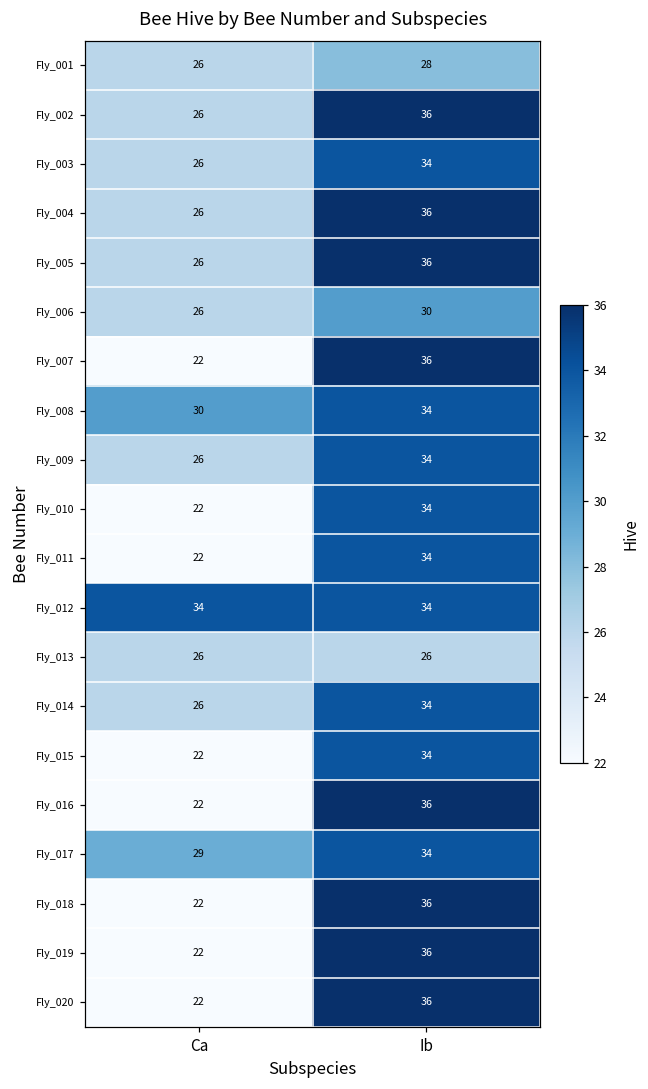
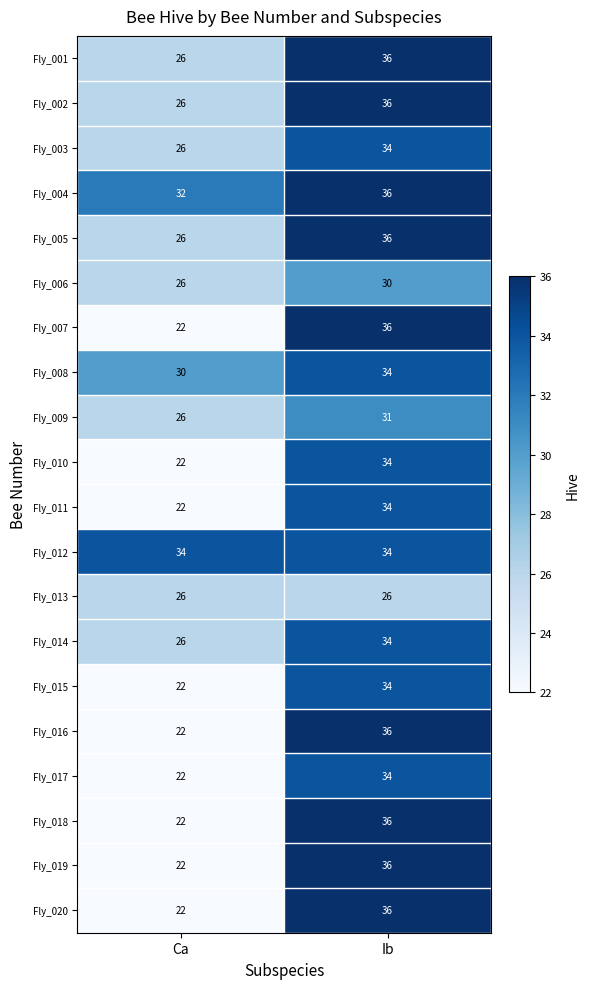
Fly_001, Ib: 28 -> 36
Fly_004, Ca: 26 -> 32
Fly_009, Ib: 34 -> 31
Fly_017, Ca: 29 -> 22
